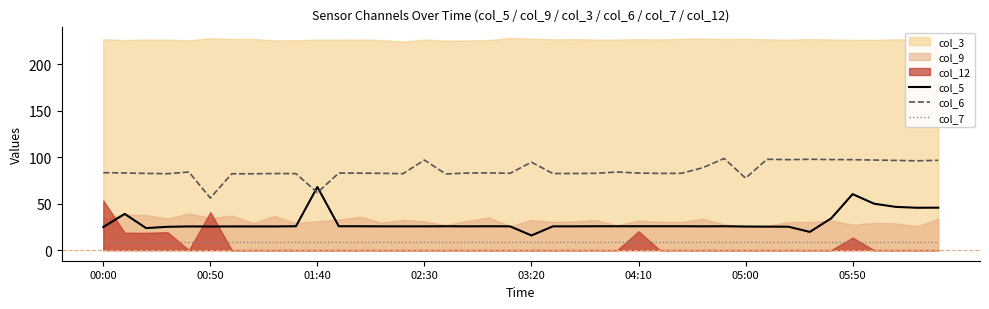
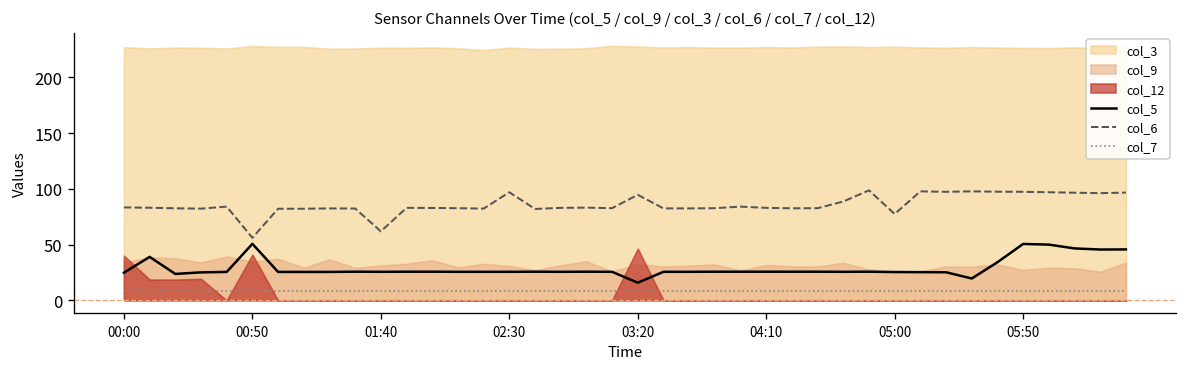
col_12, 00:00: 50 -> 40
col_5, 00:50: 30 -> 50
col_5, 01:40: 70 -> 30
col_12, 03:20: 0 -> 50
col_12, 04:10: 20 -> 0
col_5, 05:50: 60 -> 50
col_12, 05:50: 10 -> 0
